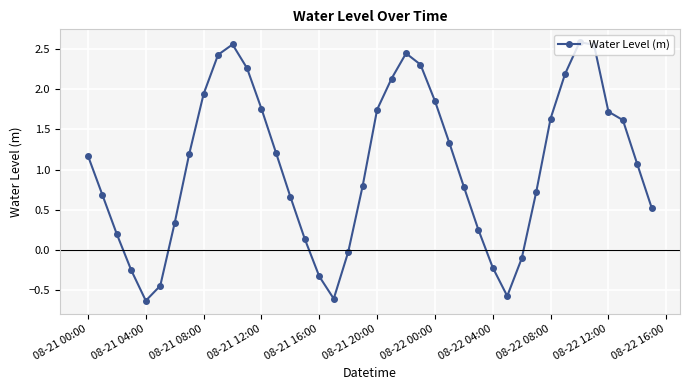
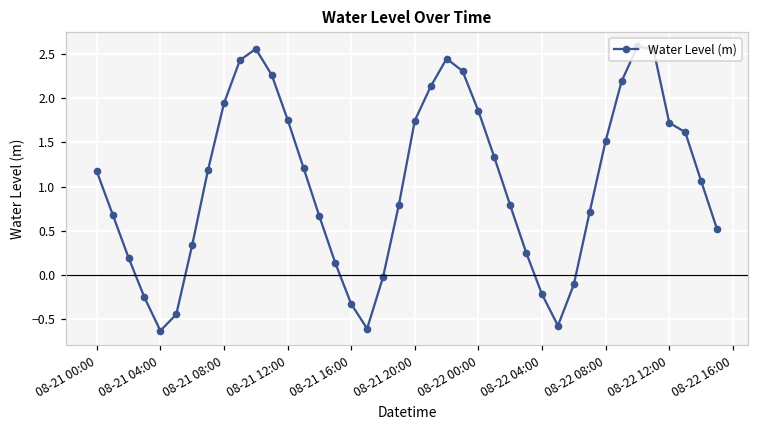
08-22 08:00: 1.6 -> 1.5
